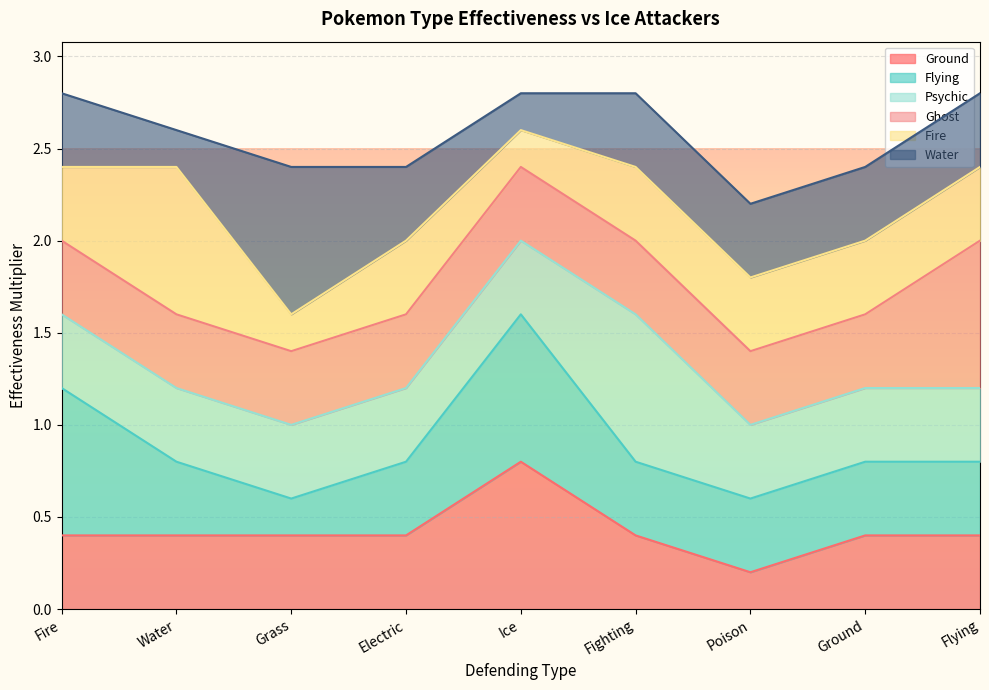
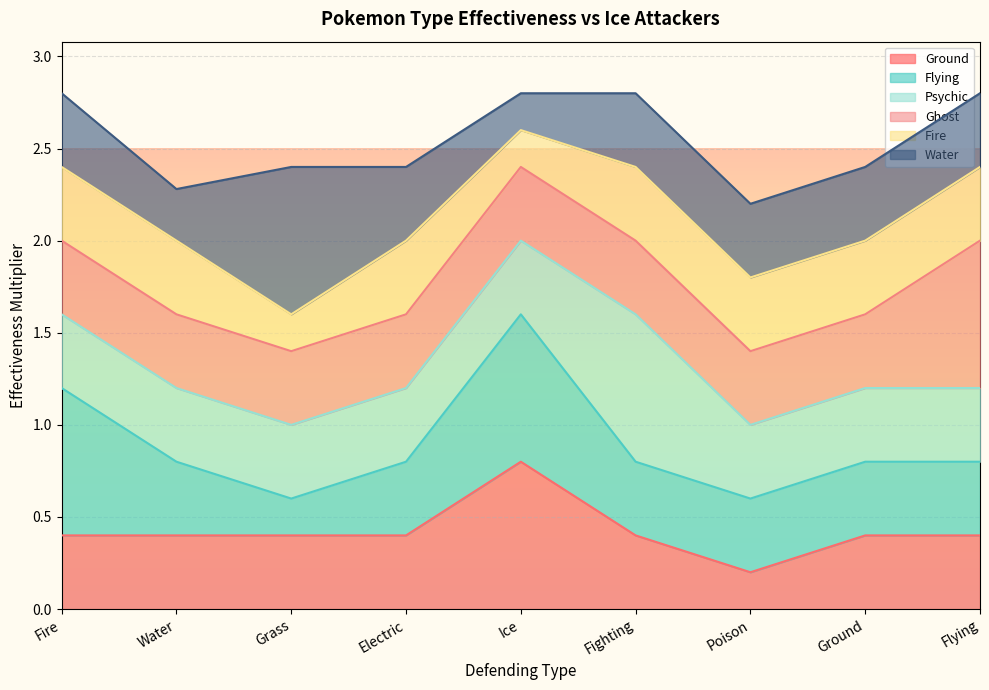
Fire, Water: 0.80 -> 0.40
Water, Water: 0.20 -> 0.28
